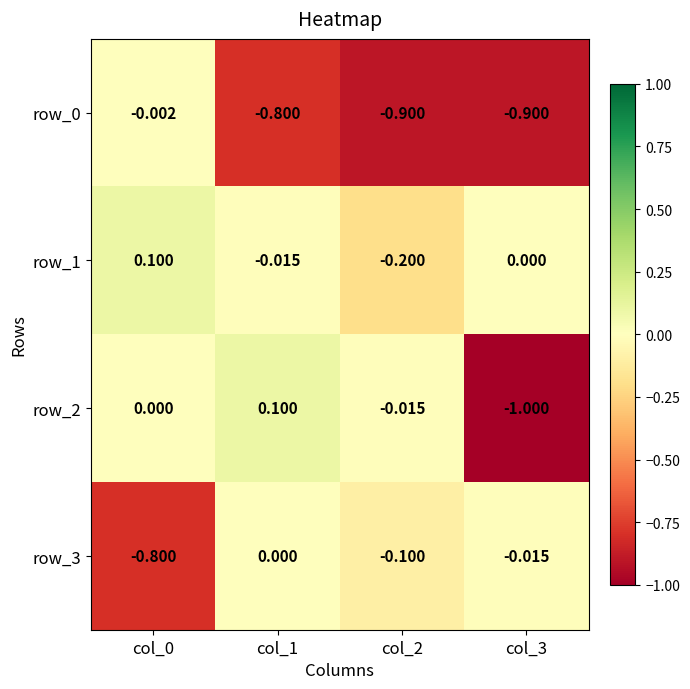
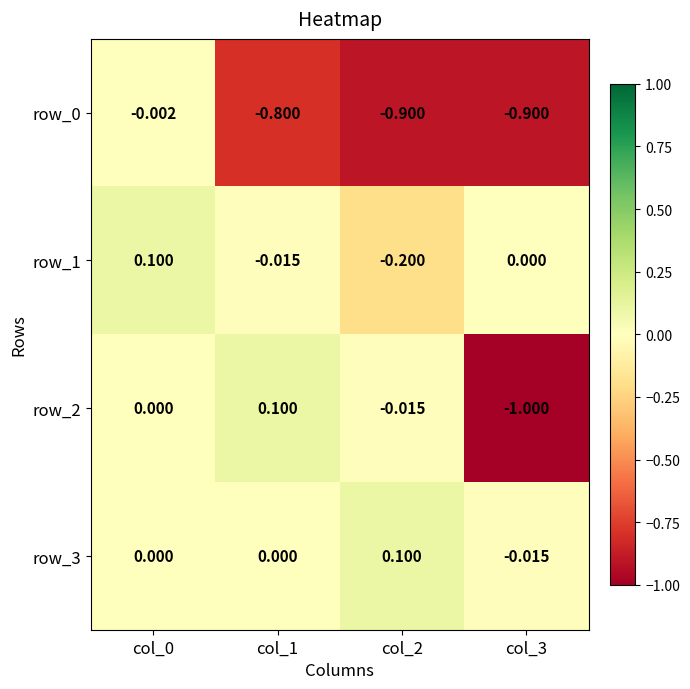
row_3, col_0: -0.800 -> 0.000
row_3, col_2: -0.100 -> 0.100
